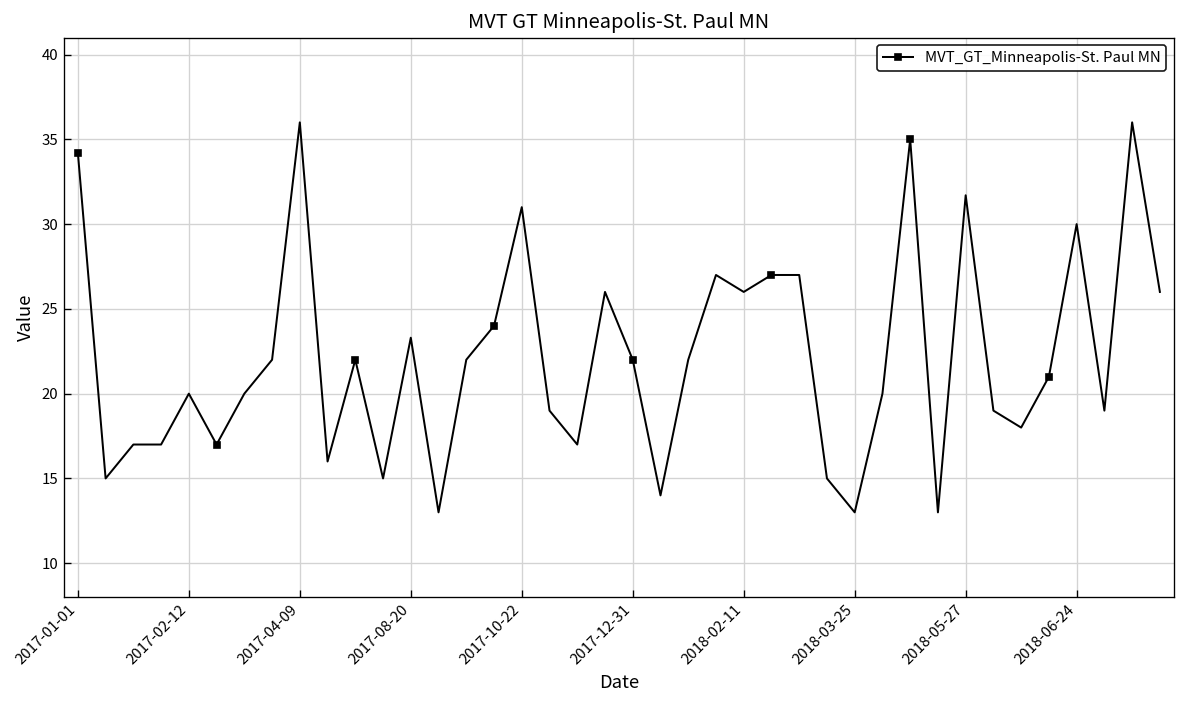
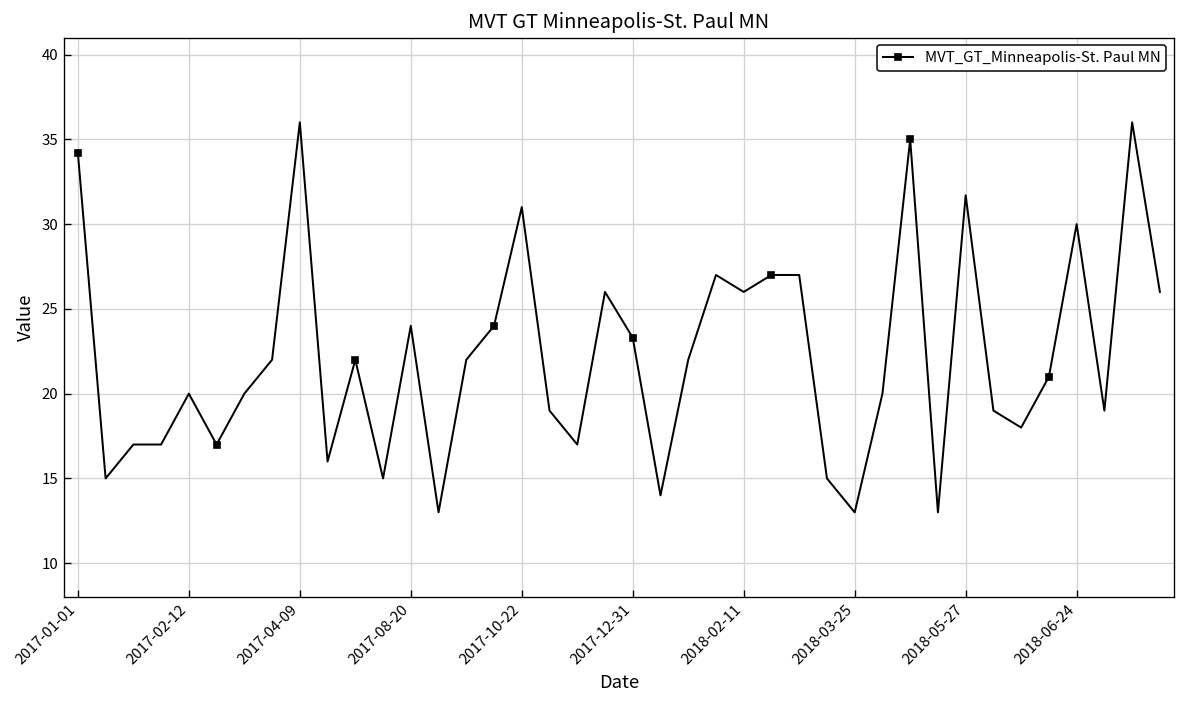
2017-08-20: 23.3 -> 24.0
2017-12-31: 22.0 -> 23.3
